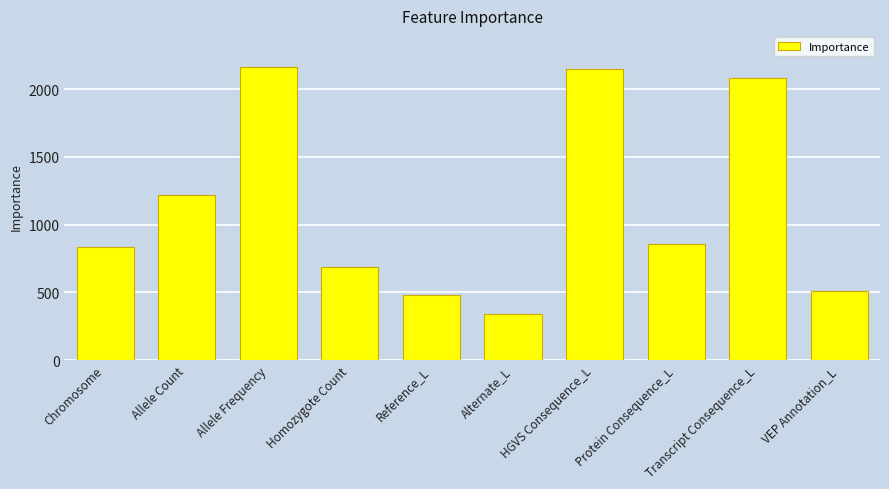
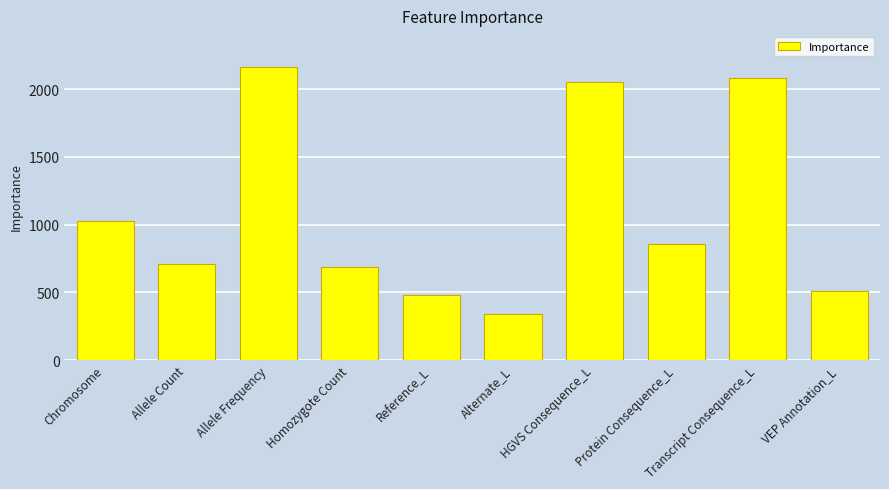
Chromosome: 840 -> 1020
Allele Count: 1220 -> 710
HGVS Consequence_L: 2150 -> 2050
